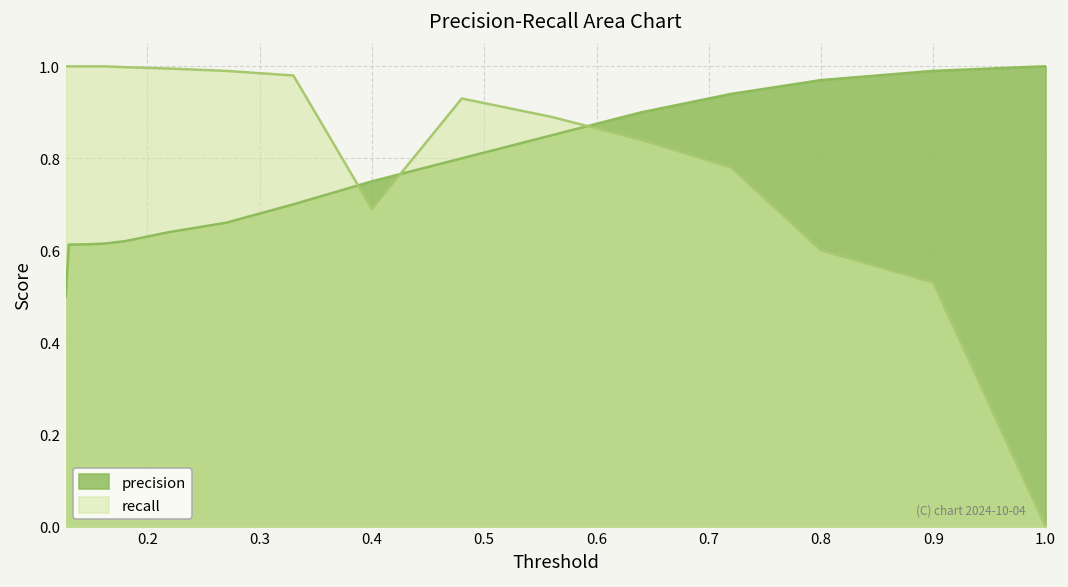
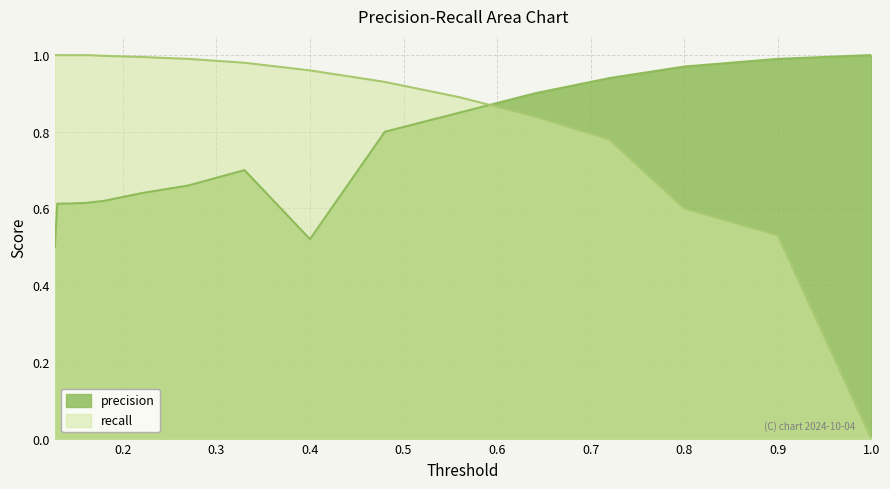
precision, 0.4: 0.75 -> 0.52
recall, 0.4: 0.69 -> 0.96
